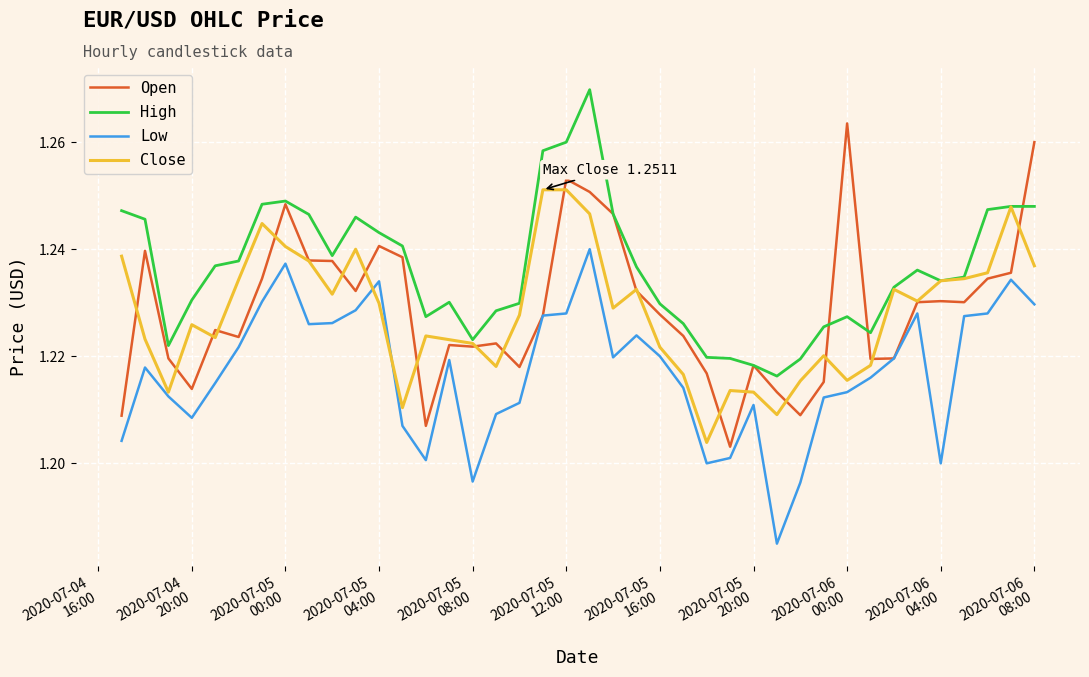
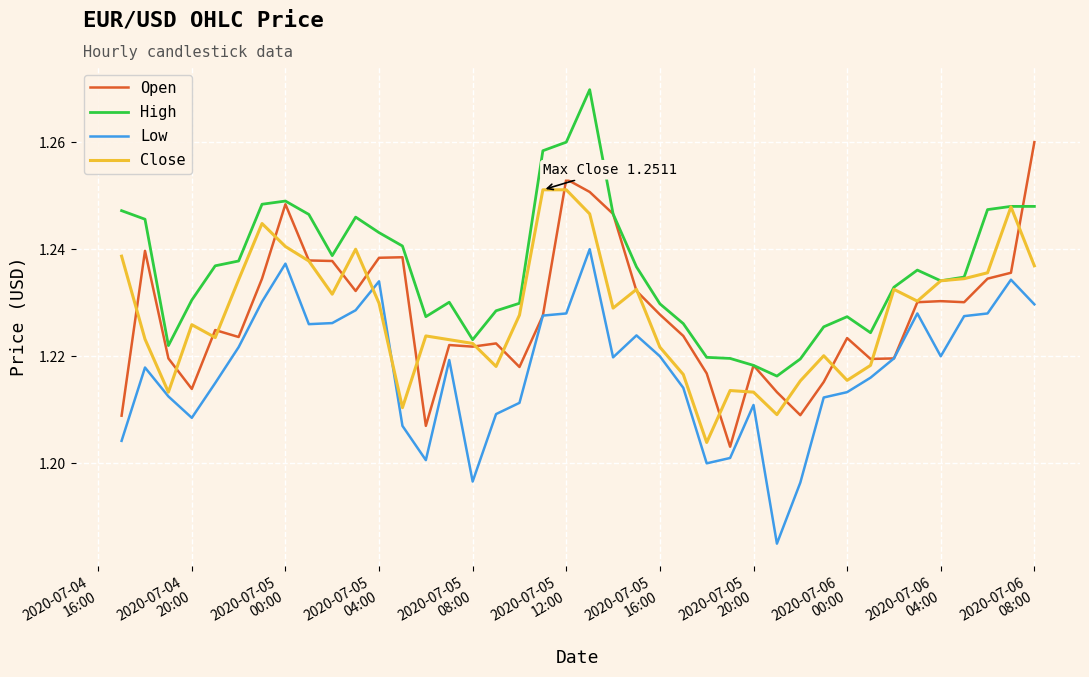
Open, 2020-07-05 04:00: 1.241 -> 1.238
Open, 2020-07-06 00:00: 1.264 -> 1.223
Low, 2020-07-06 04:00: 1.20 -> 1.22
